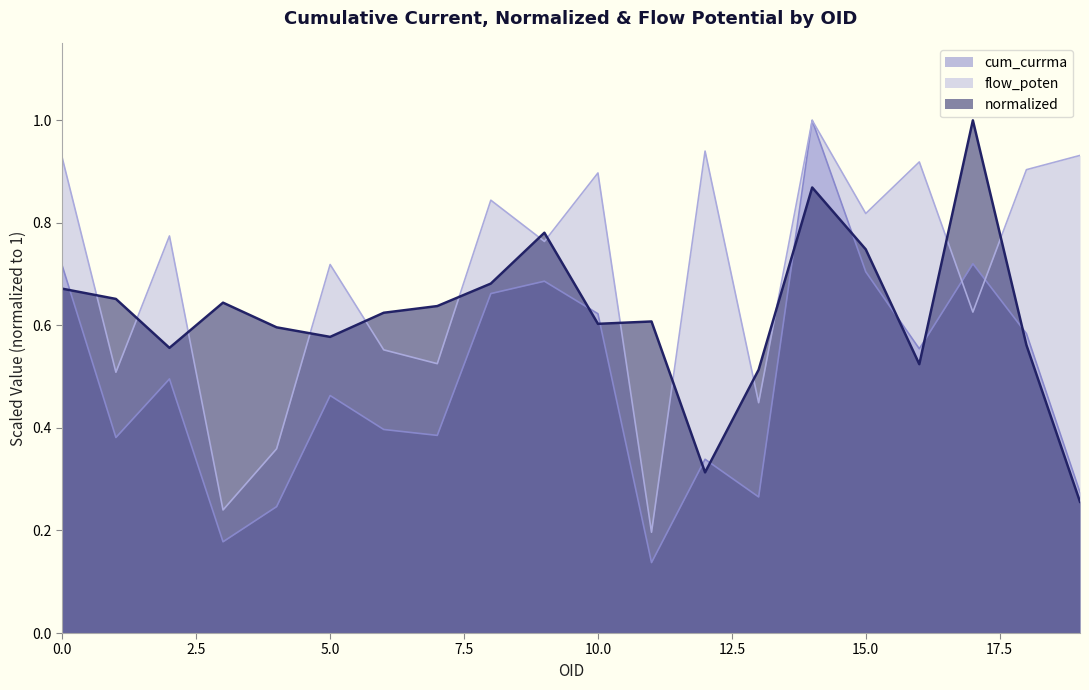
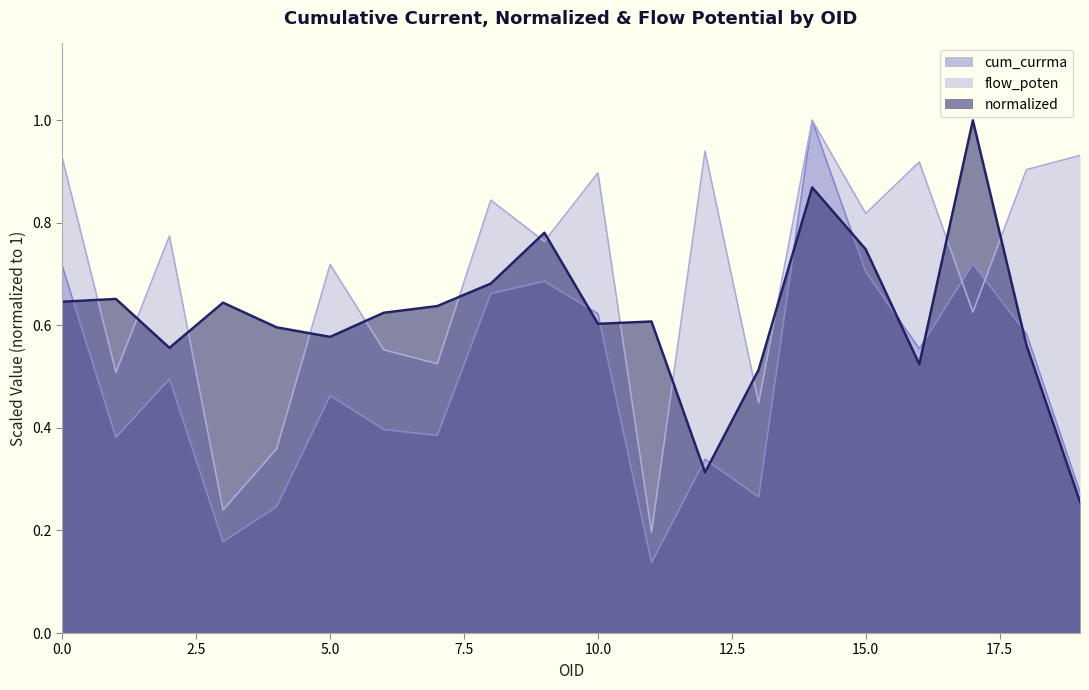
normalized, 0.0: 0.67 -> 0.65
